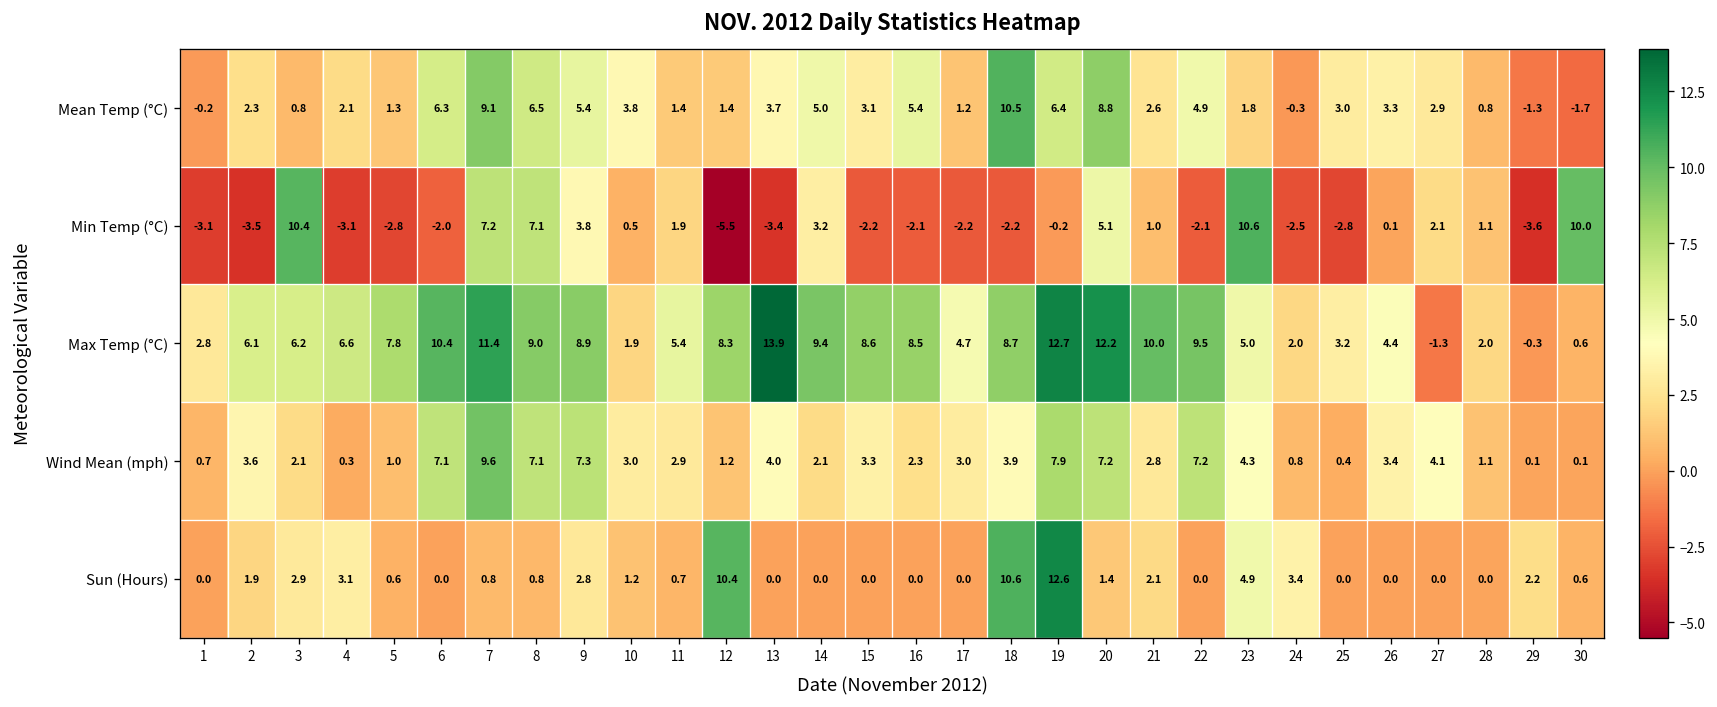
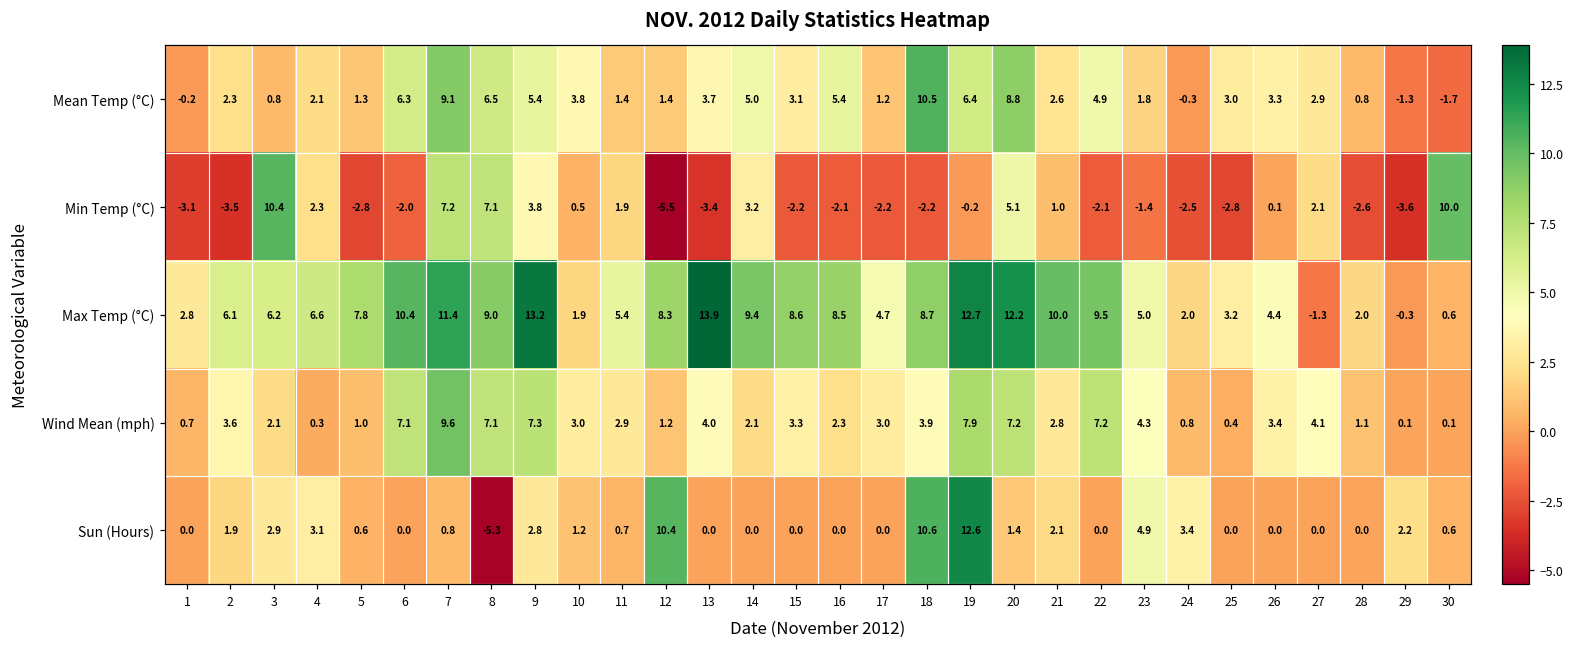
Min Temp (°C), 4: -3.1 -> 2.3
Min Temp (°C), 23: 10.6 -> -1.4
Min Temp (°C), 28: 1.1 -> -2.6
Max Temp (°C), 9: 8.9 -> 13.2
Sun (Hours), 8: 0.8 -> -5.3
